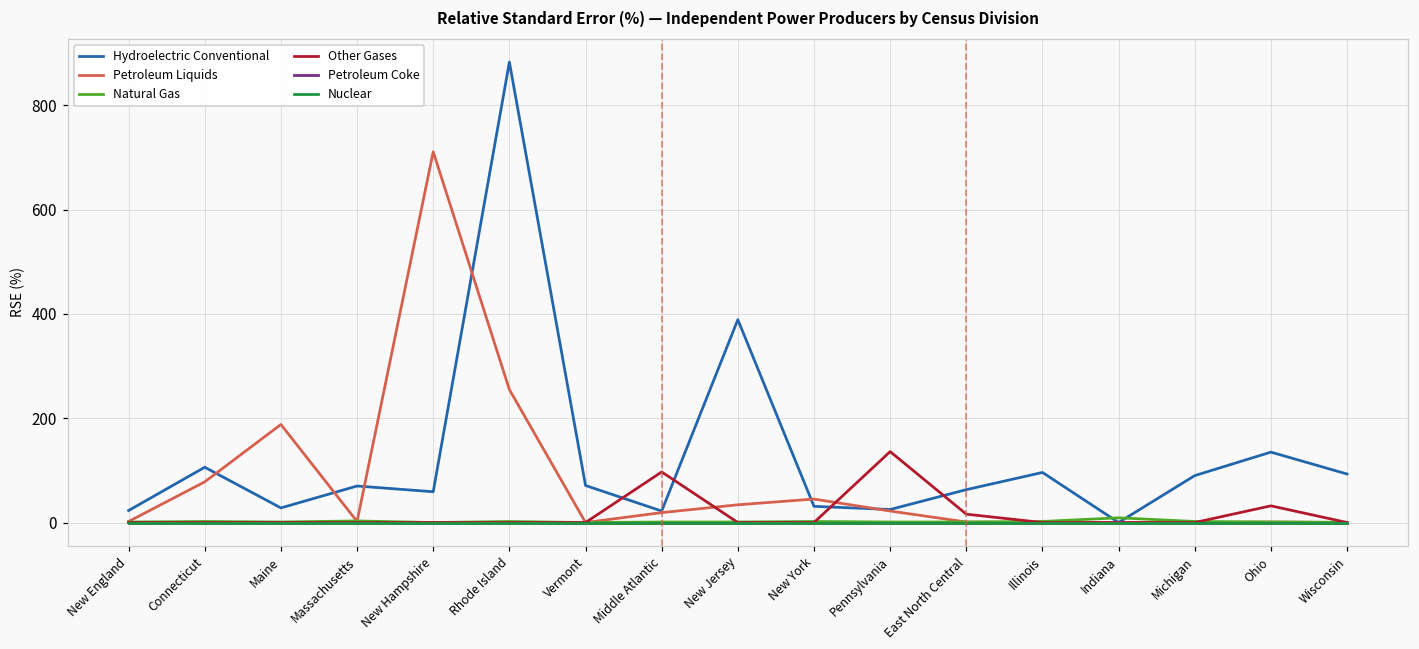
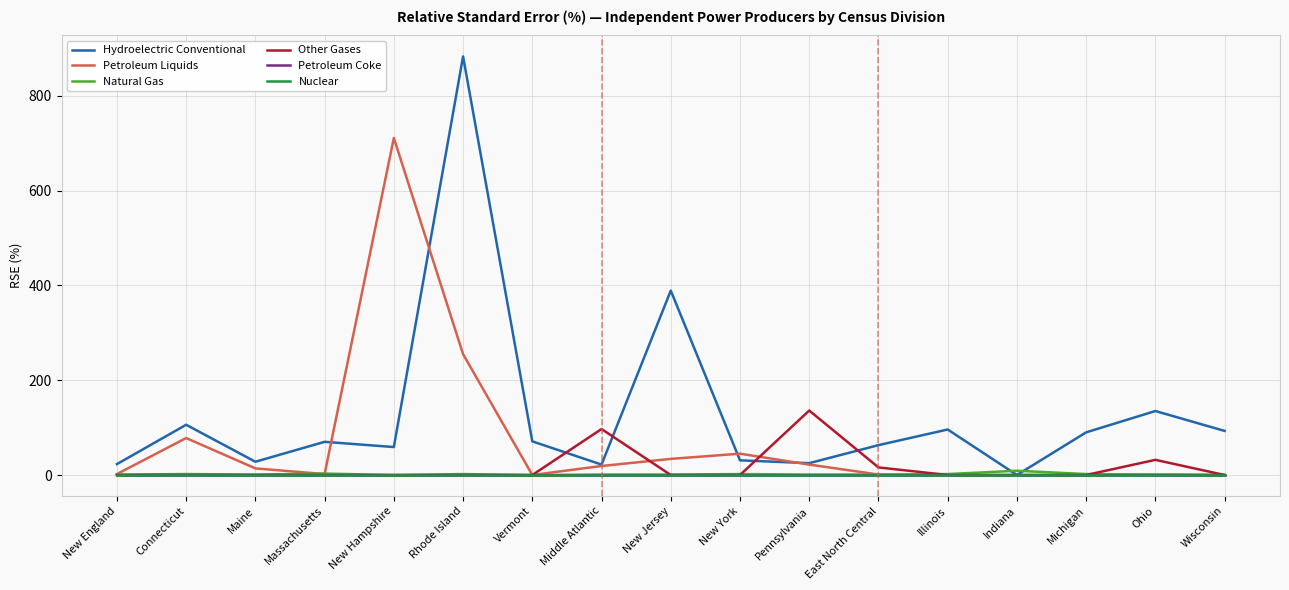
Petroleum Liquids, Maine: 190 -> 10
